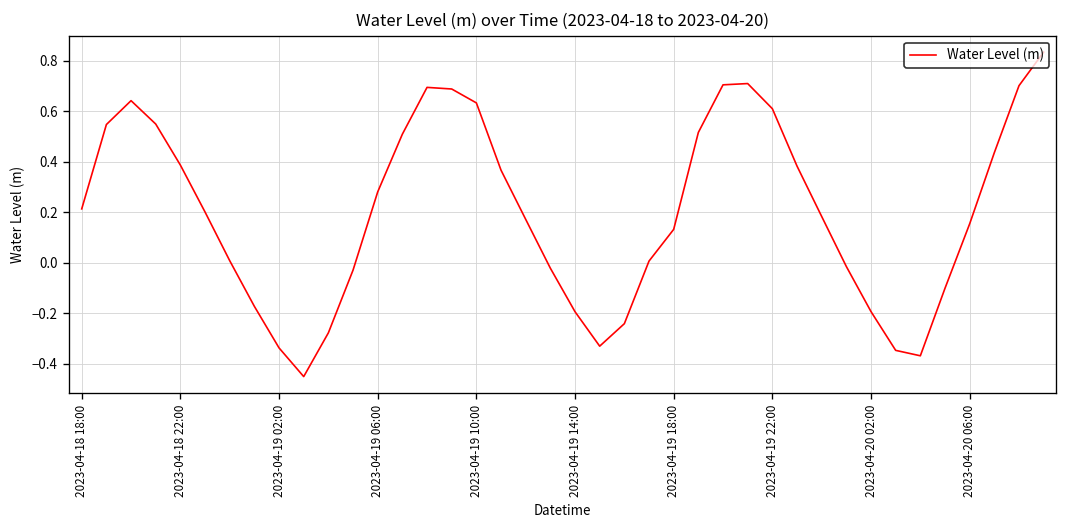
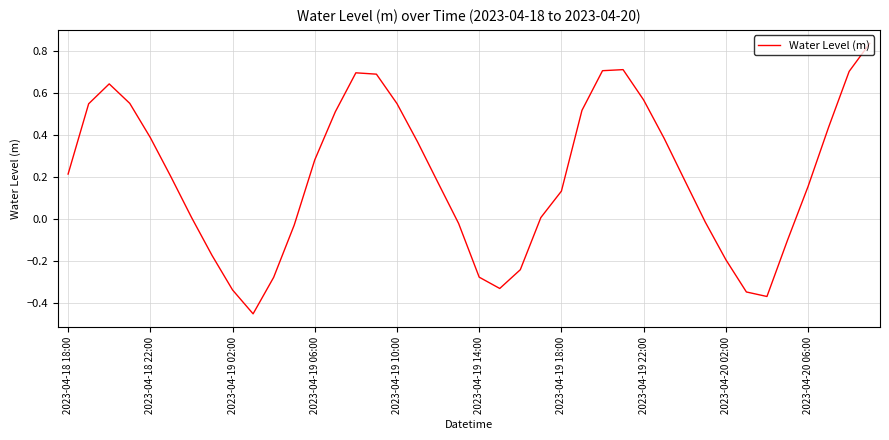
2023-04-19 10:00: 0.63 -> 0.55
2023-04-19 14:00: -0.19 -> -0.28
2023-04-19 22:00: 0.61 -> 0.57
